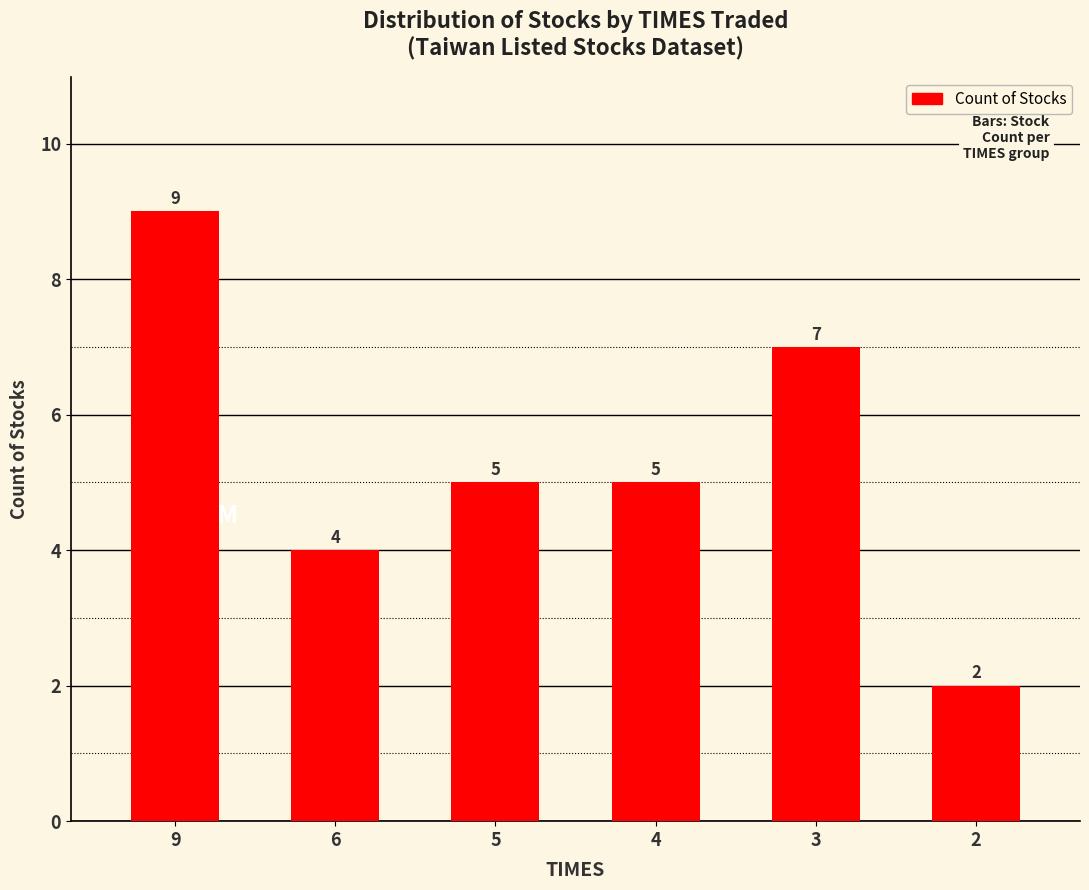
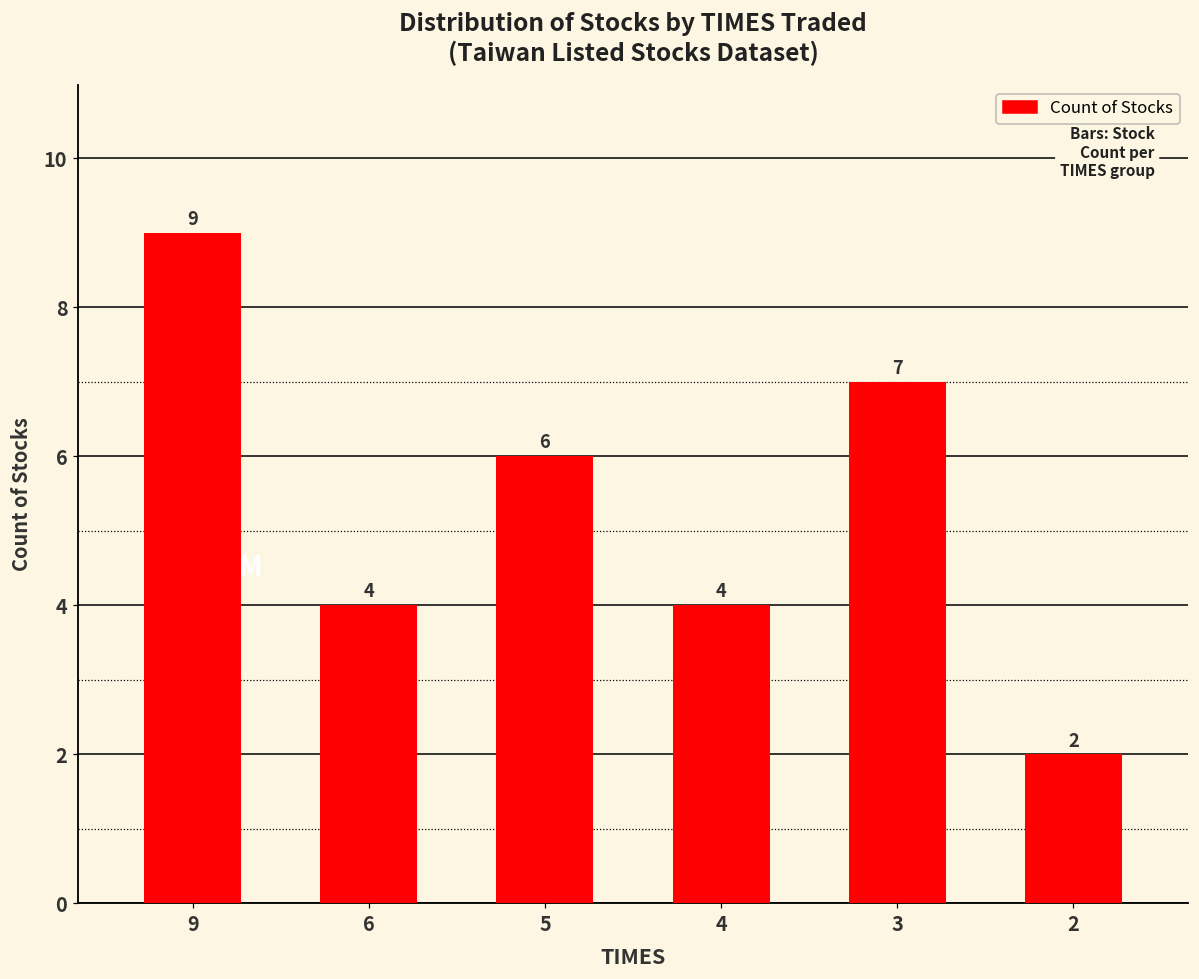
5: 5 -> 6
4: 5 -> 4
